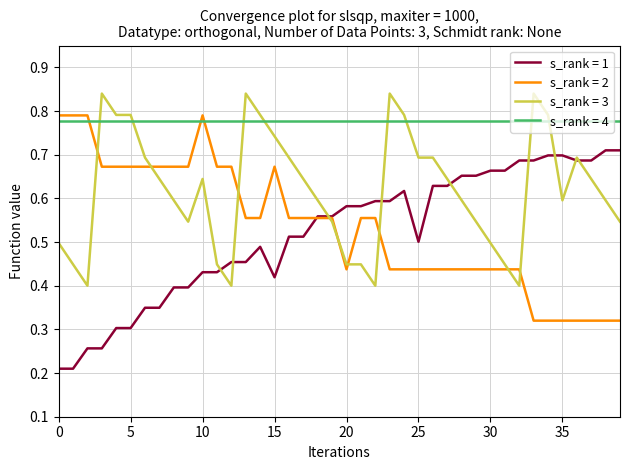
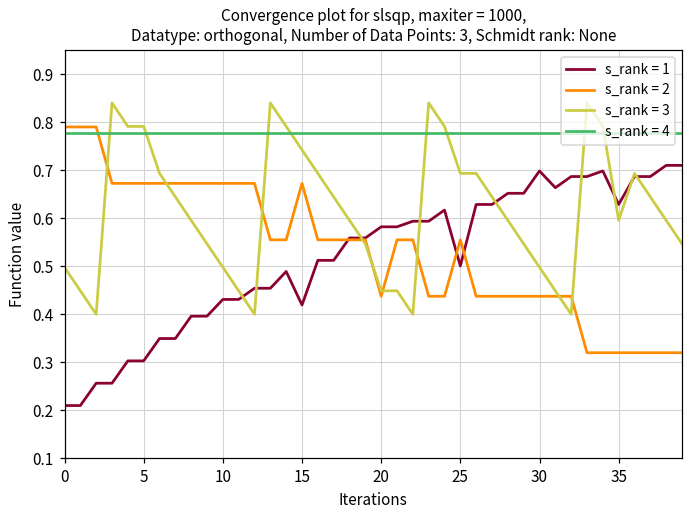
s_rank = 2, 10: 0.79 -> 0.67
s_rank = 3, 10: 0.64 -> 0.50
s_rank = 2, 25: 0.44 -> 0.56
s_rank = 1, 30: 0.66 -> 0.70
s_rank = 1, 35: 0.70 -> 0.63
